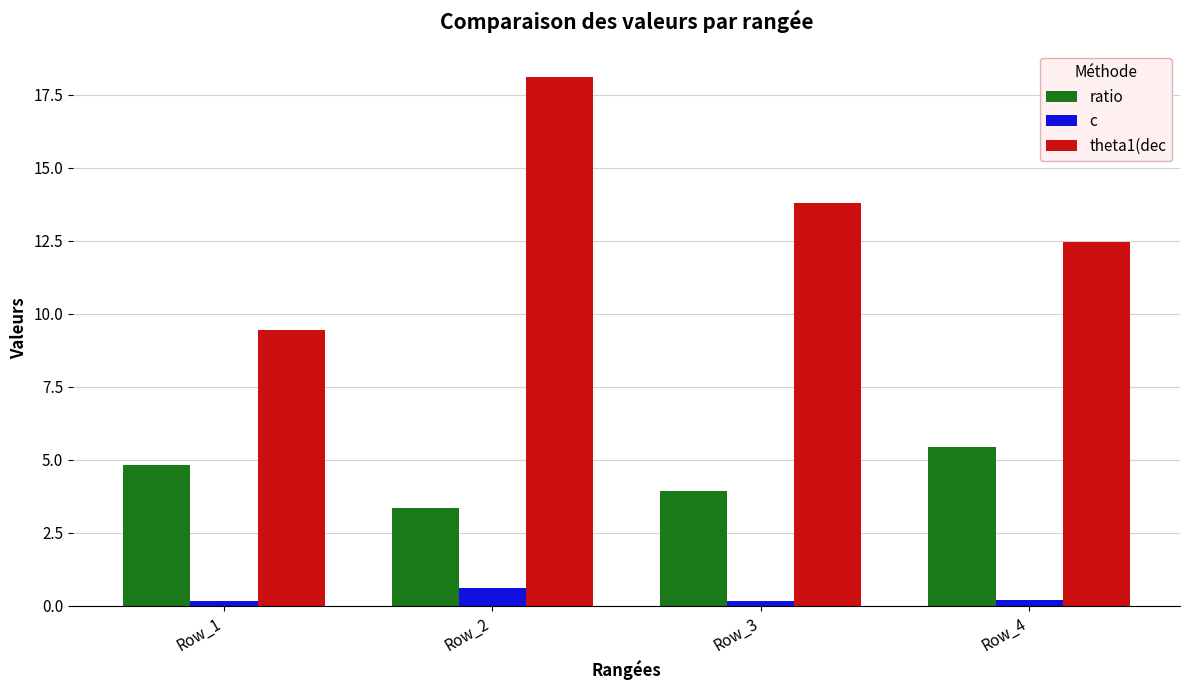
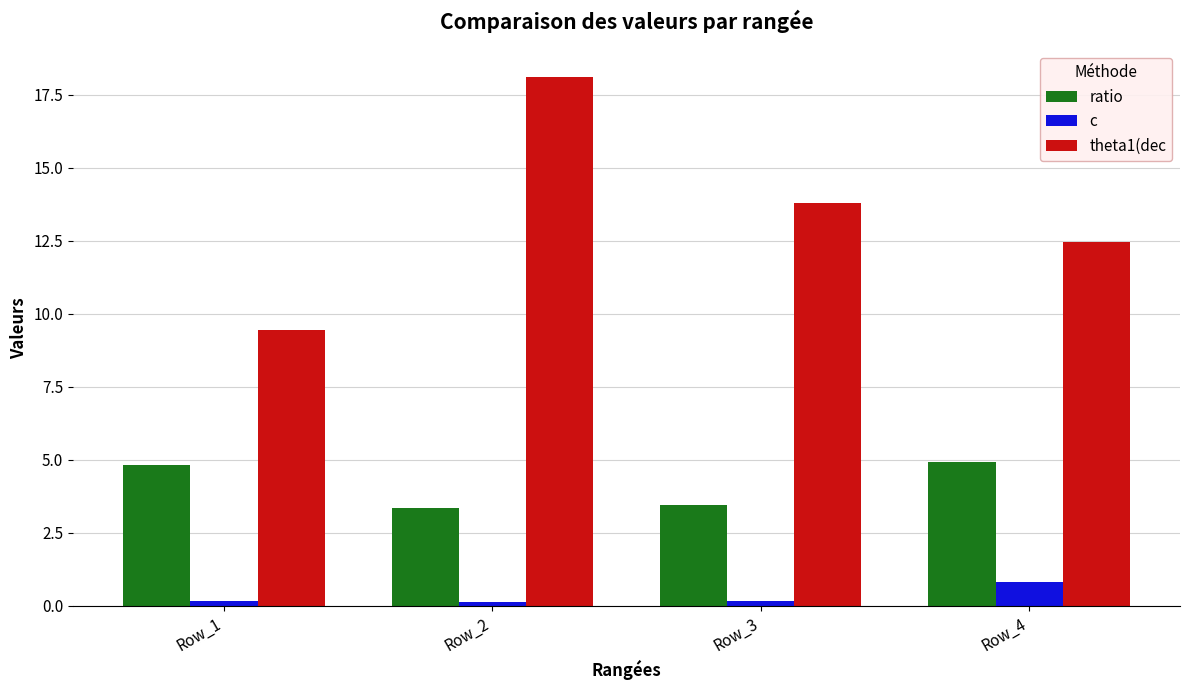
c, Row_2: 0.6 -> 0.1
ratio, Row_3: 3.9 -> 3.4
ratio, Row_4: 5.4 -> 4.9
c, Row_4: 0.2 -> 0.8
